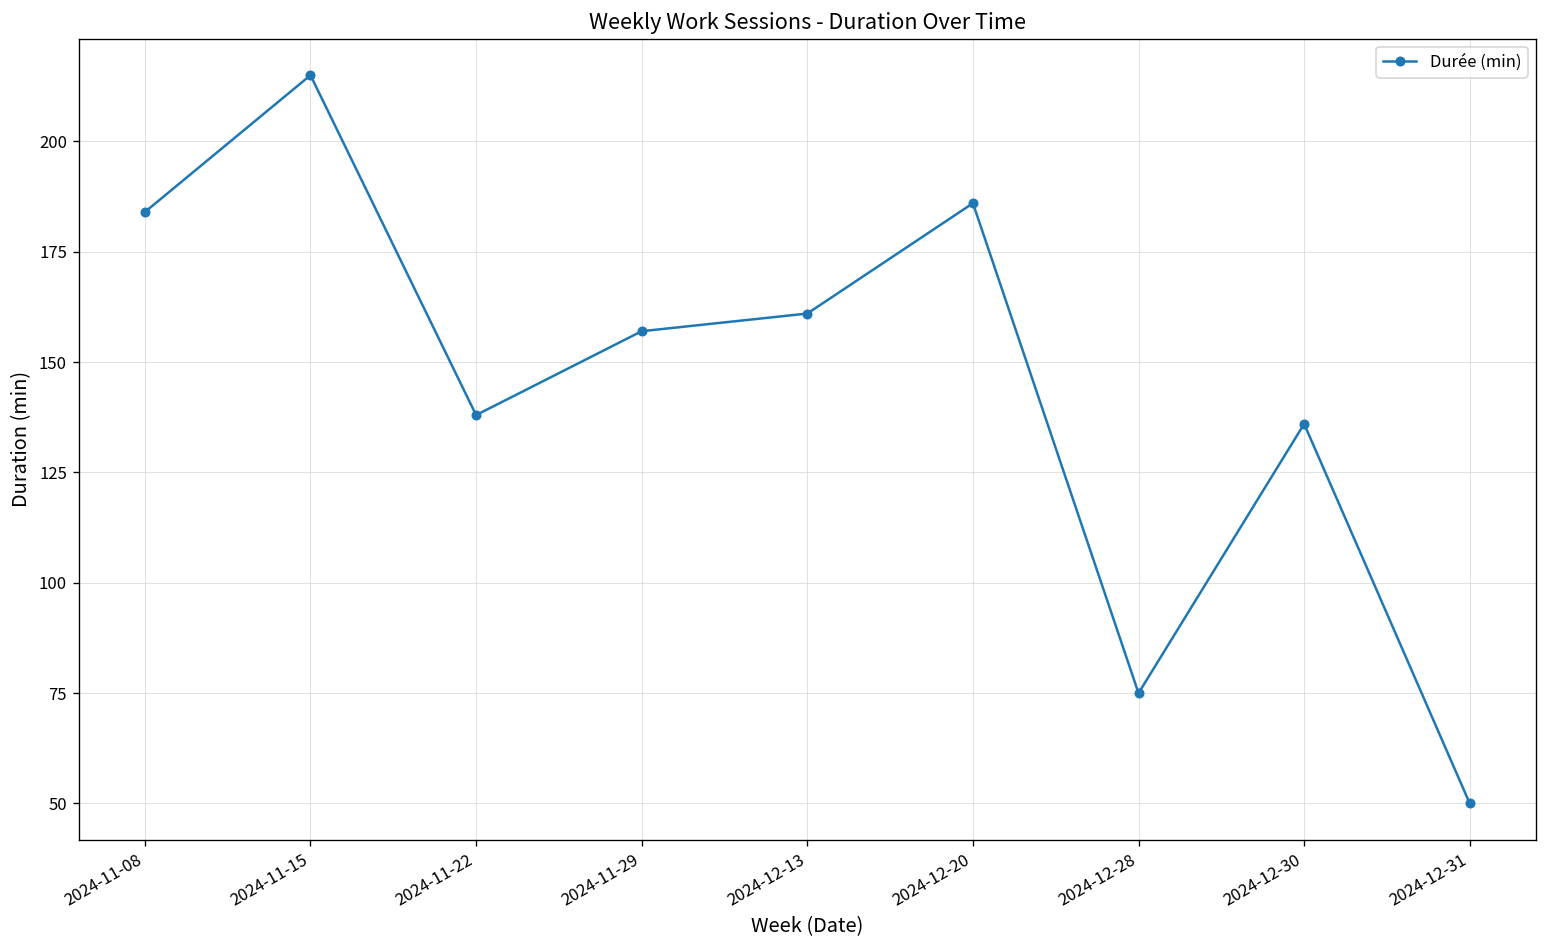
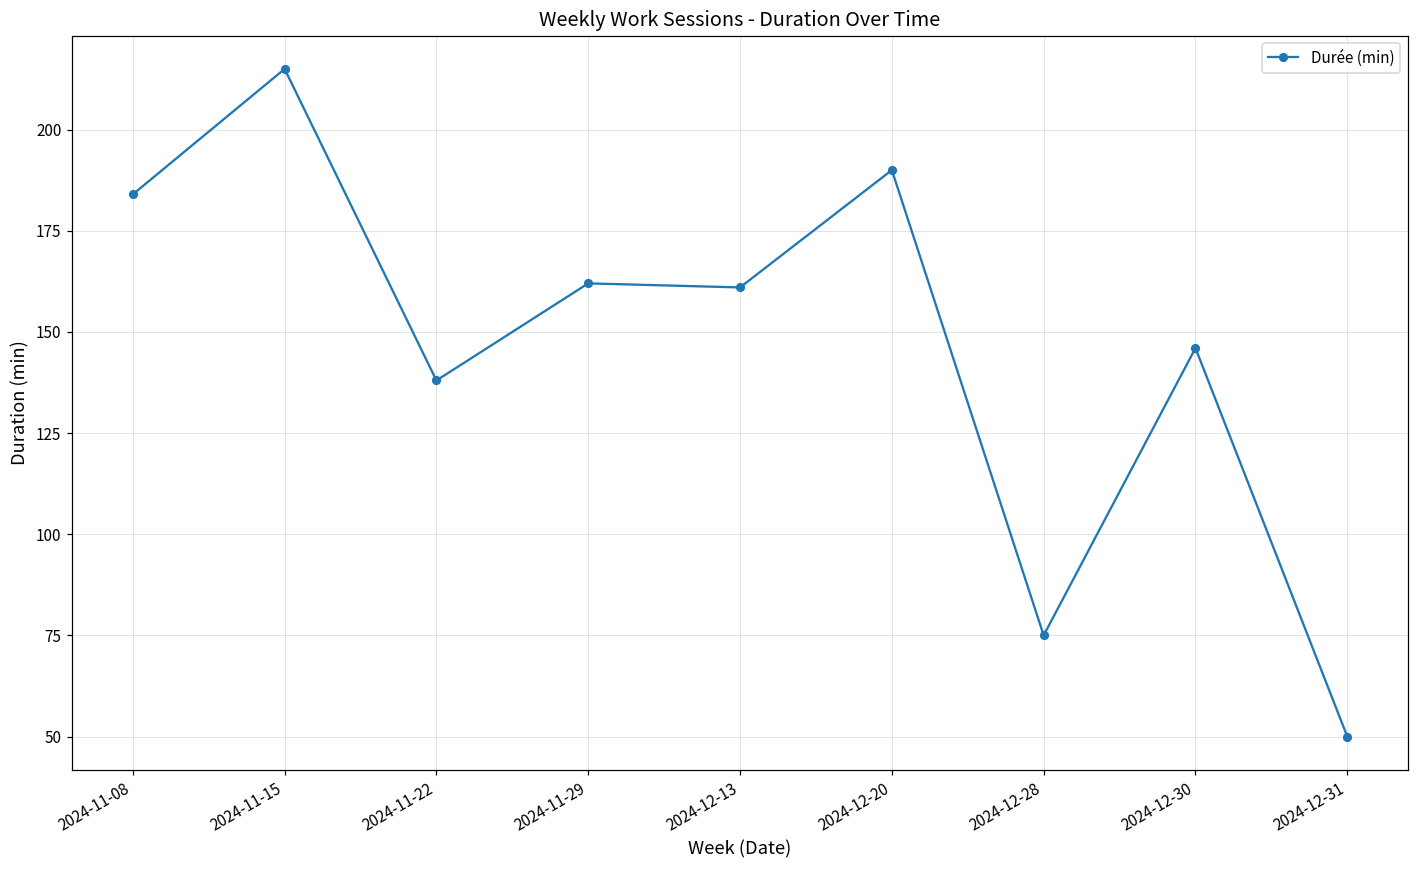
2024-11-29: 157 -> 162
2024-12-20: 186 -> 190
2024-12-30: 136 -> 146
